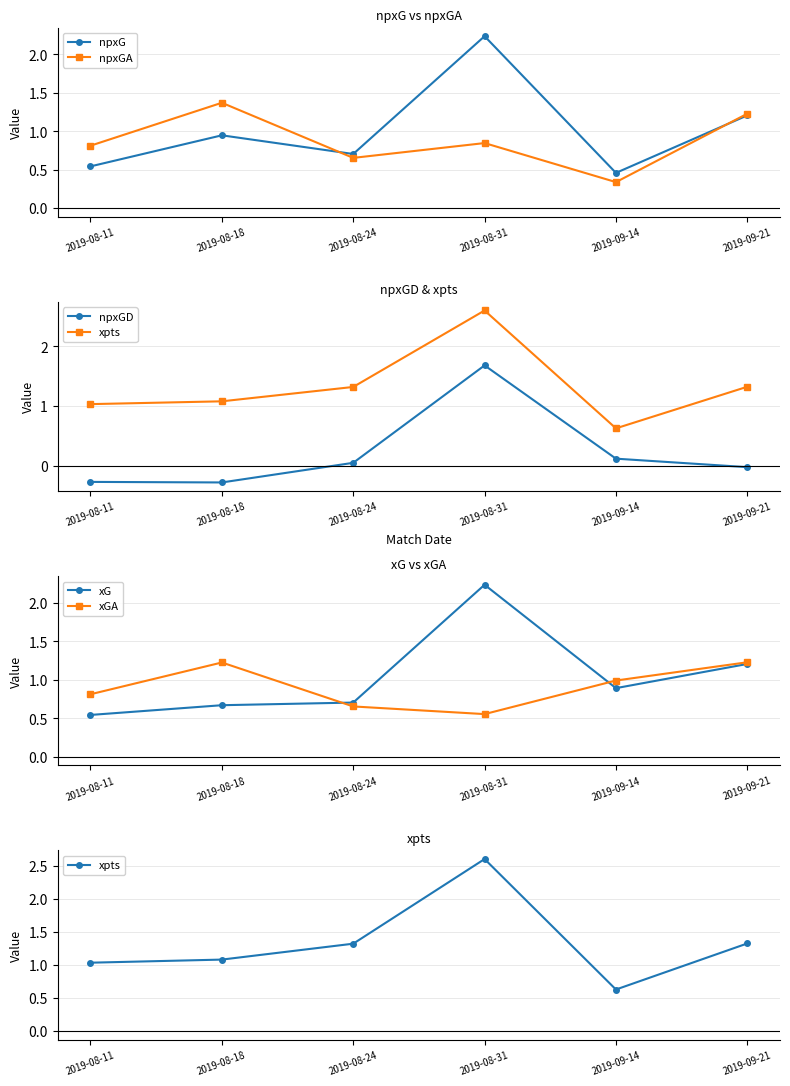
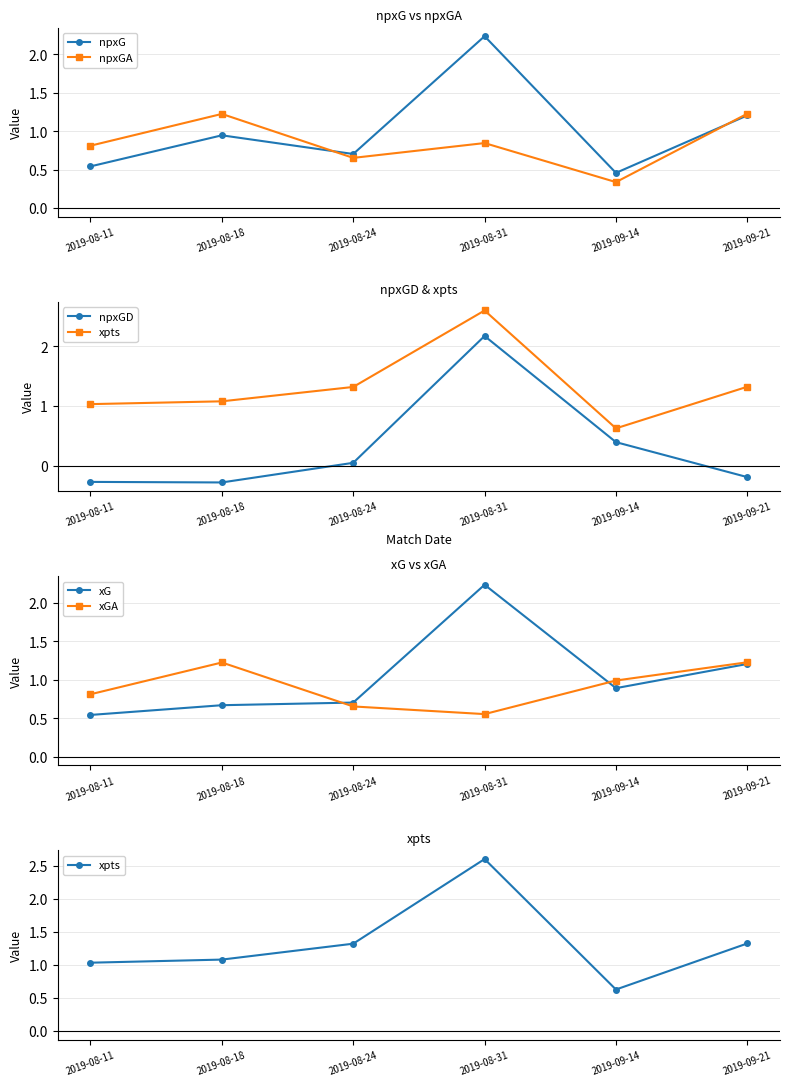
npxG vs npxGA, npxGA, 2019-08-18: 1.4 -> 1.2
npxGD & xpts, npxGD, 2019-08-31: 1.7 -> 2.2
npxGD & xpts, npxGD, 2019-09-14: 0.1 -> 0.4
npxGD & xpts, npxGD, 2019-09-21: 0.0 -> -0.2
